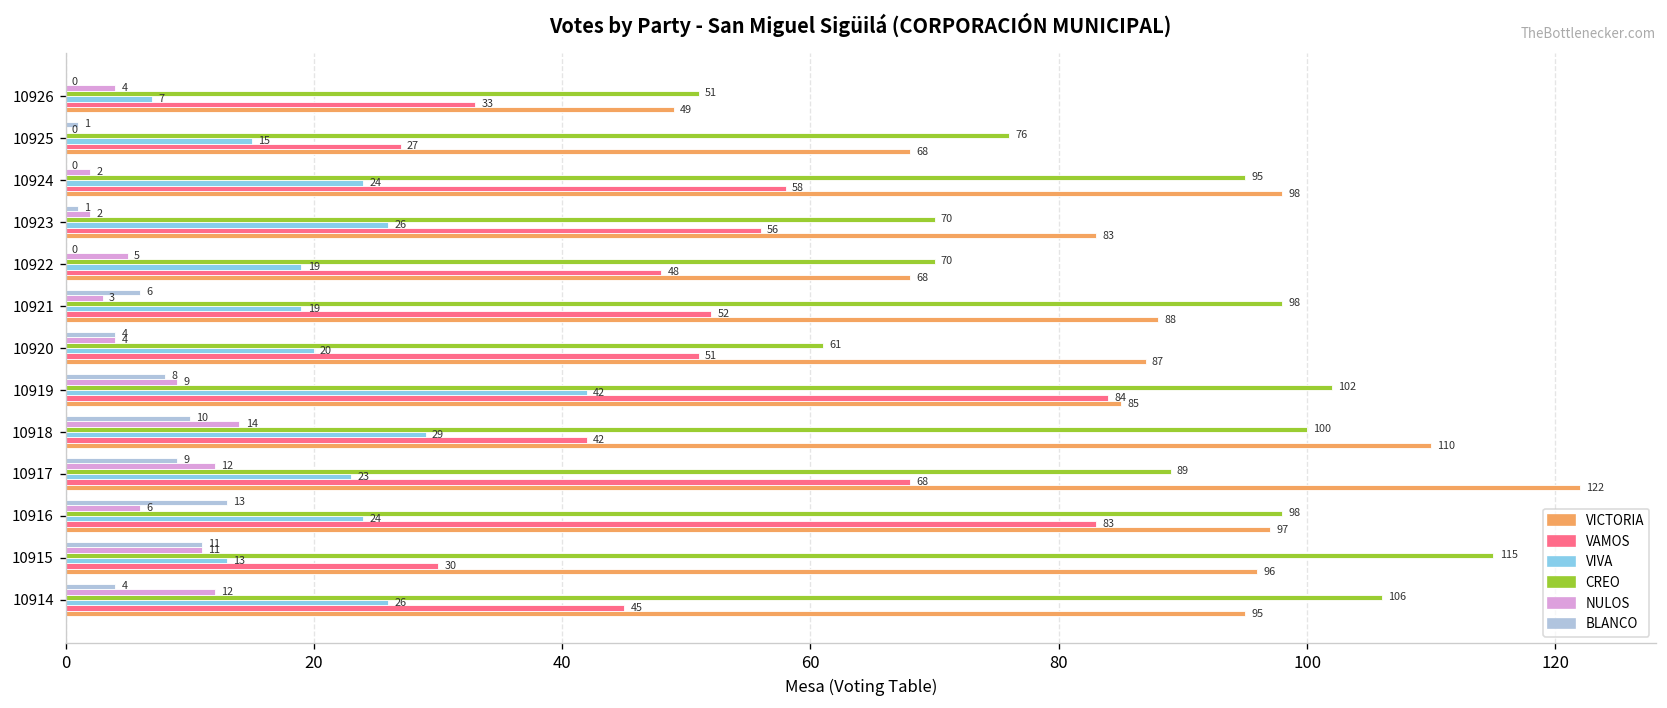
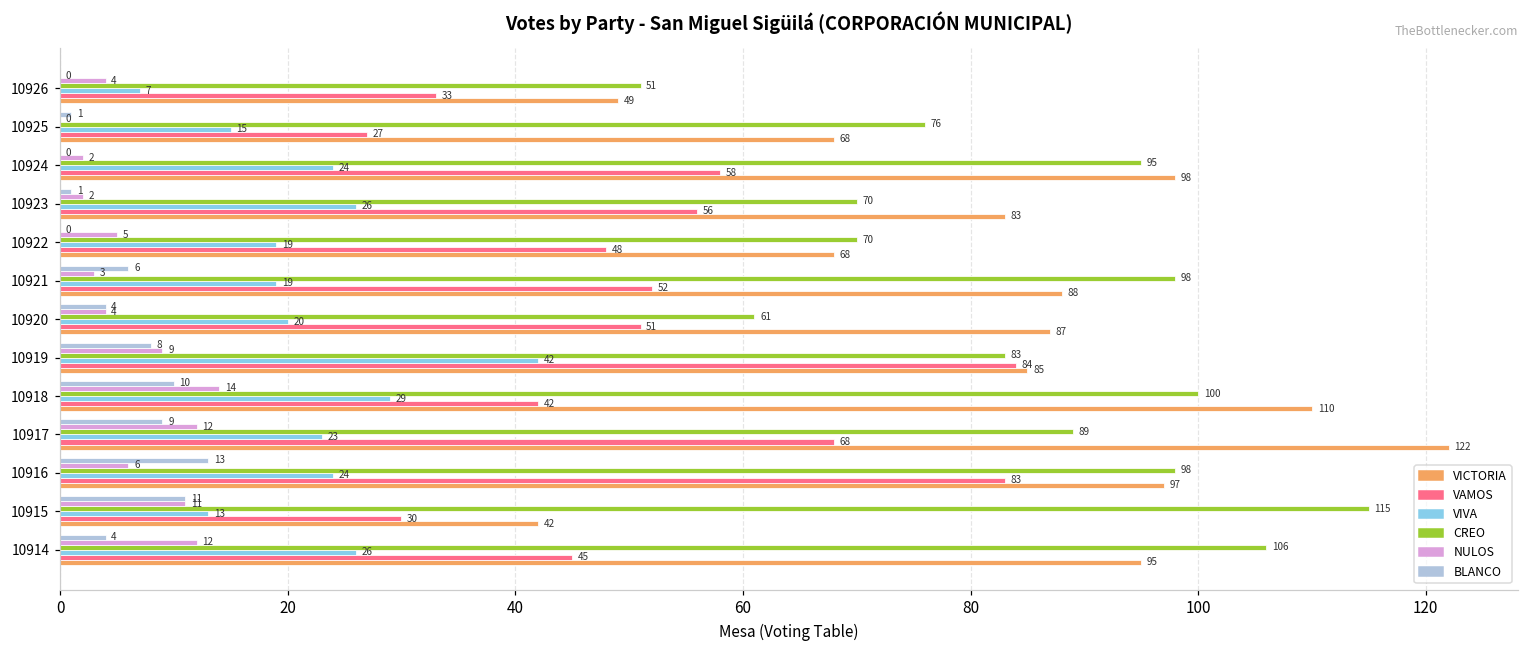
CREO, 10919: 102 -> 83
VICTORIA, 10915: 96 -> 42
